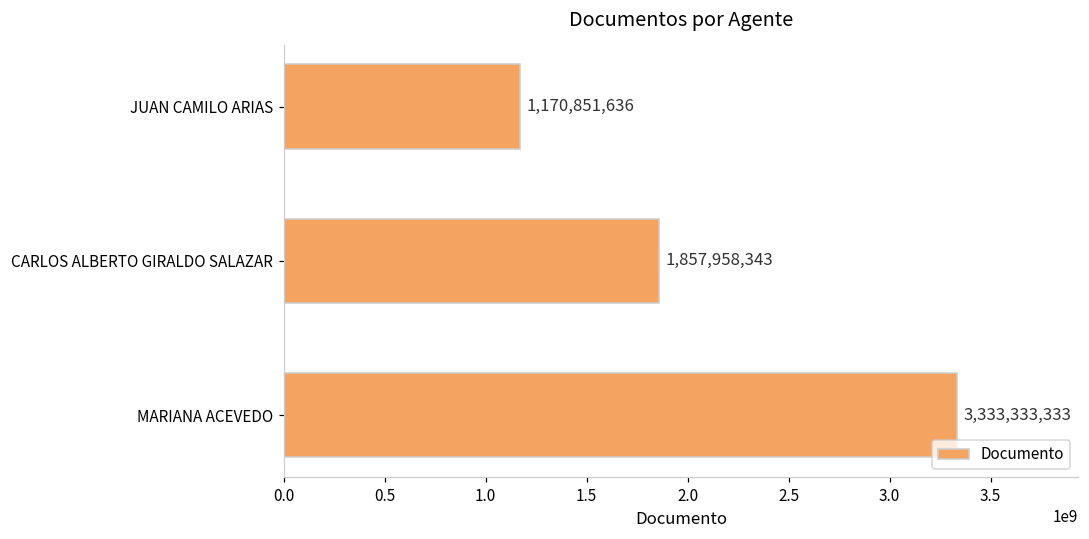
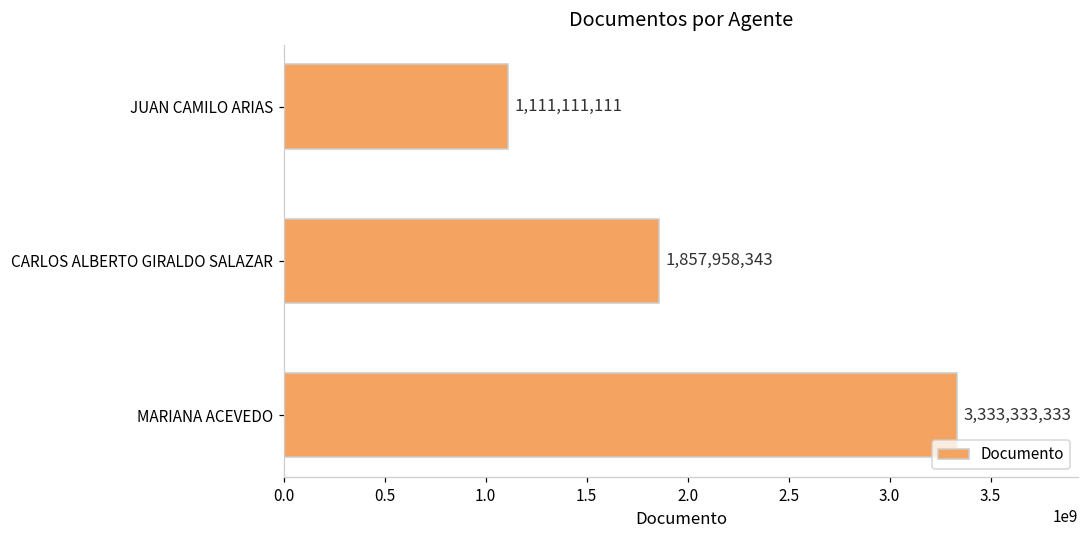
JUAN CAMILO ARIAS: 1,170,851,636 -> 1,111,111,111
